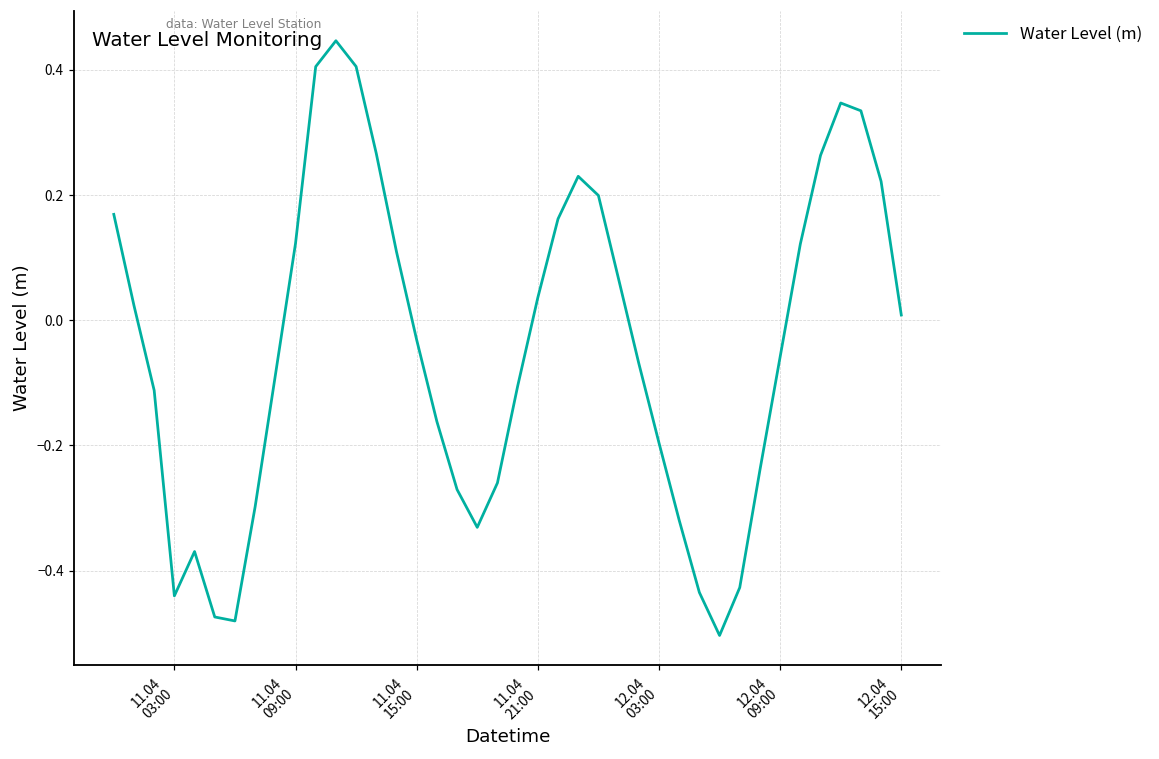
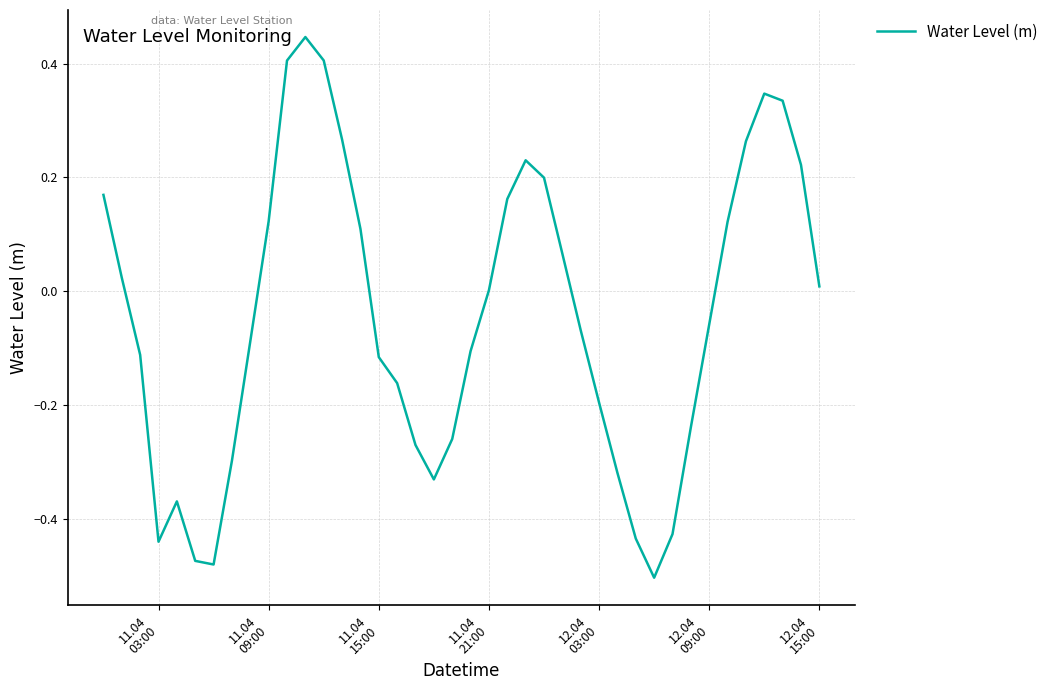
11.04 15:00: -0.03 -> -0.12
11.04 21:00: 0.04 -> 0.00
